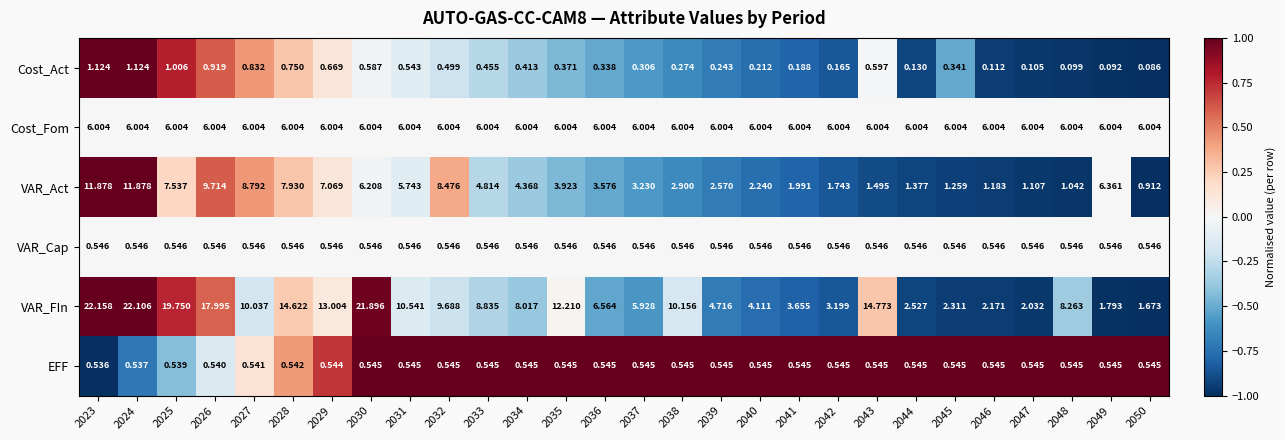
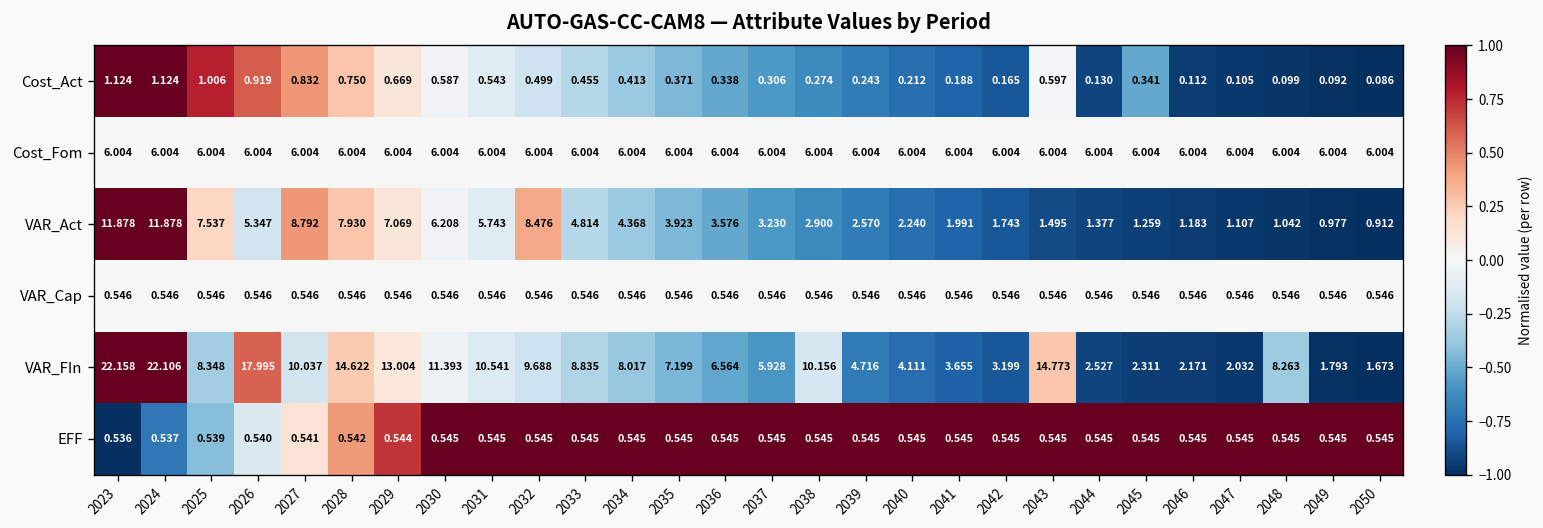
VAR_Act, 2026: 9.714 -> 5.347
VAR_Act, 2049: 6.361 -> 0.977
VAR_FIn, 2025: 19.750 -> 8.348
VAR_FIn, 2030: 21.896 -> 11.393
VAR_FIn, 2035: 12.210 -> 7.199
